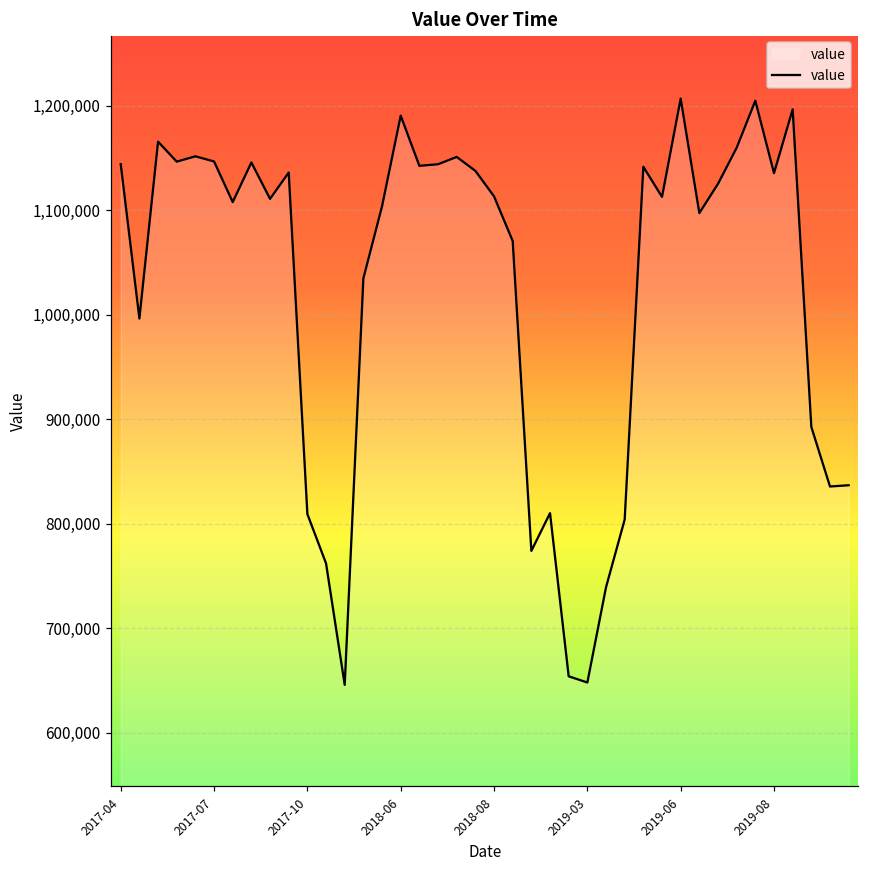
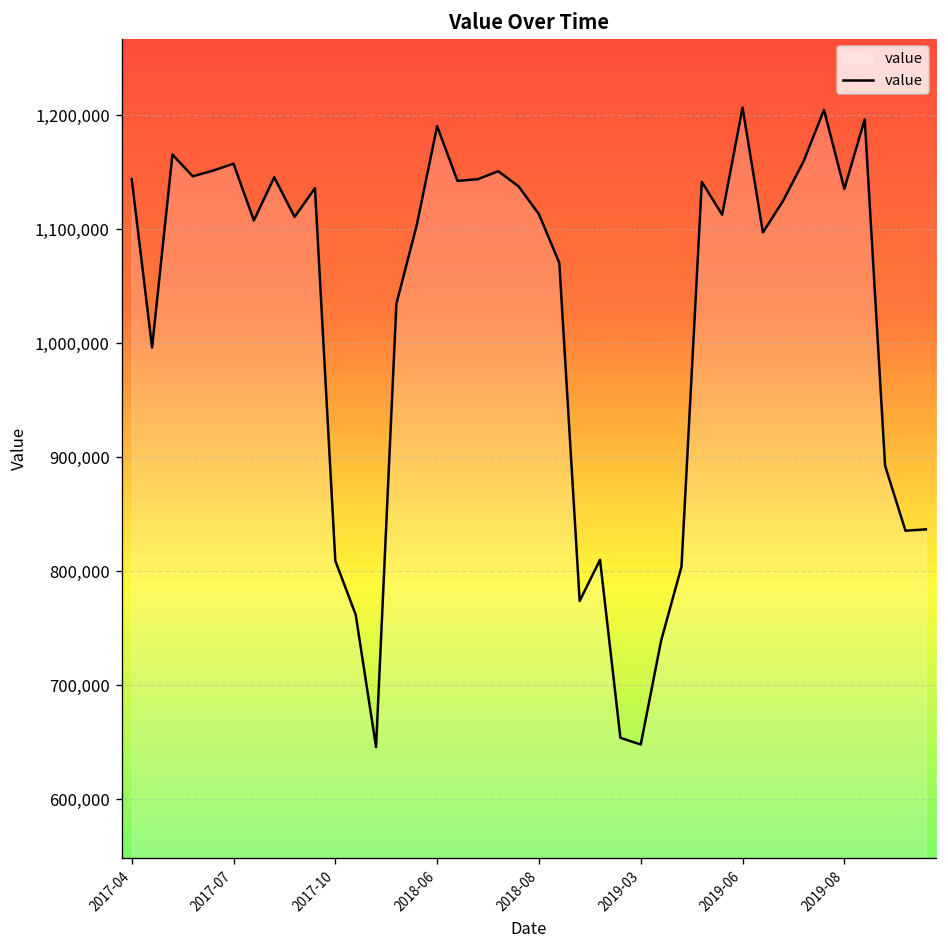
2017-07: 1,150,000 -> 1,160,000
